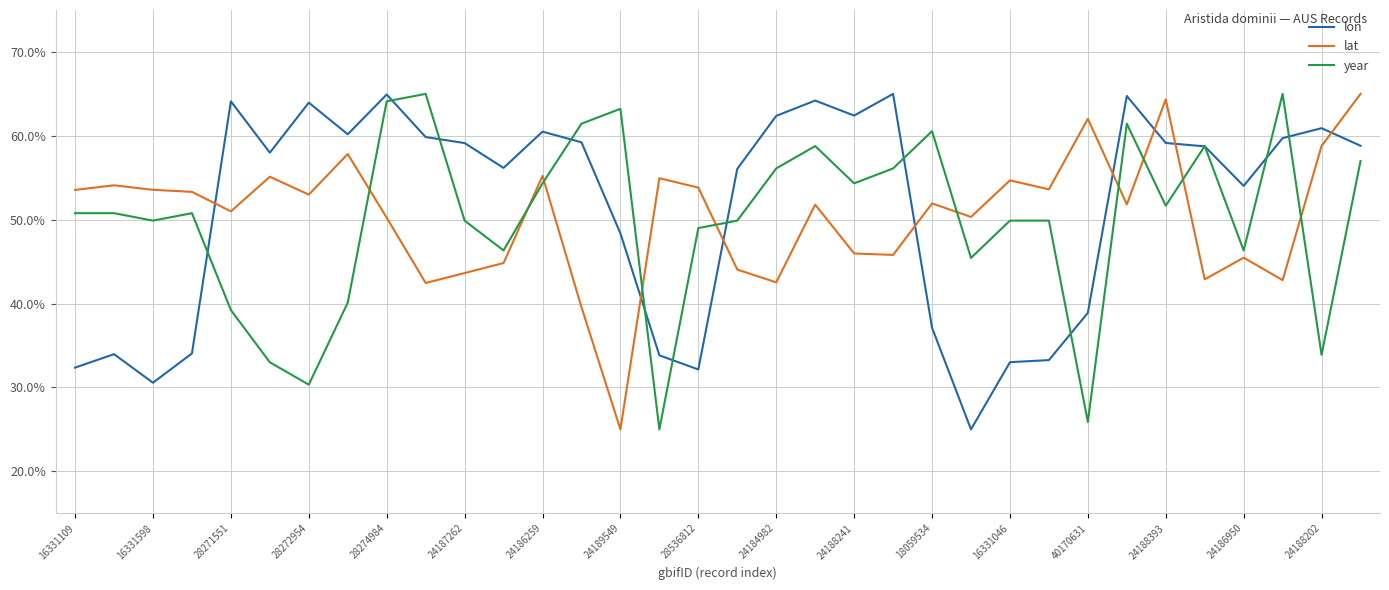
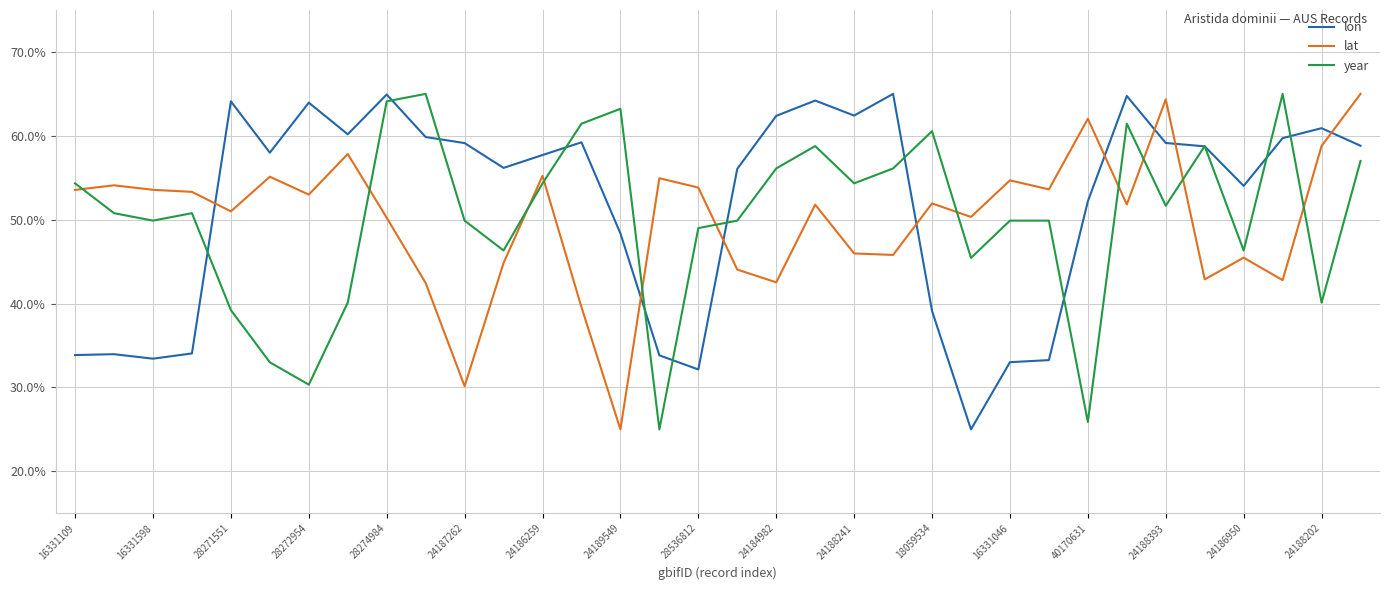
lon, 16331109: 32% -> 34%
year, 16331109: 51% -> 54%
lon, 16331598: 31% -> 33%
lat, 24187262: 44% -> 30%
lon, 24186259: 61% -> 58%
lon, 18059534: 37% -> 39%
lon, 40170631: 39% -> 52%
year, 24188202: 34% -> 40%
